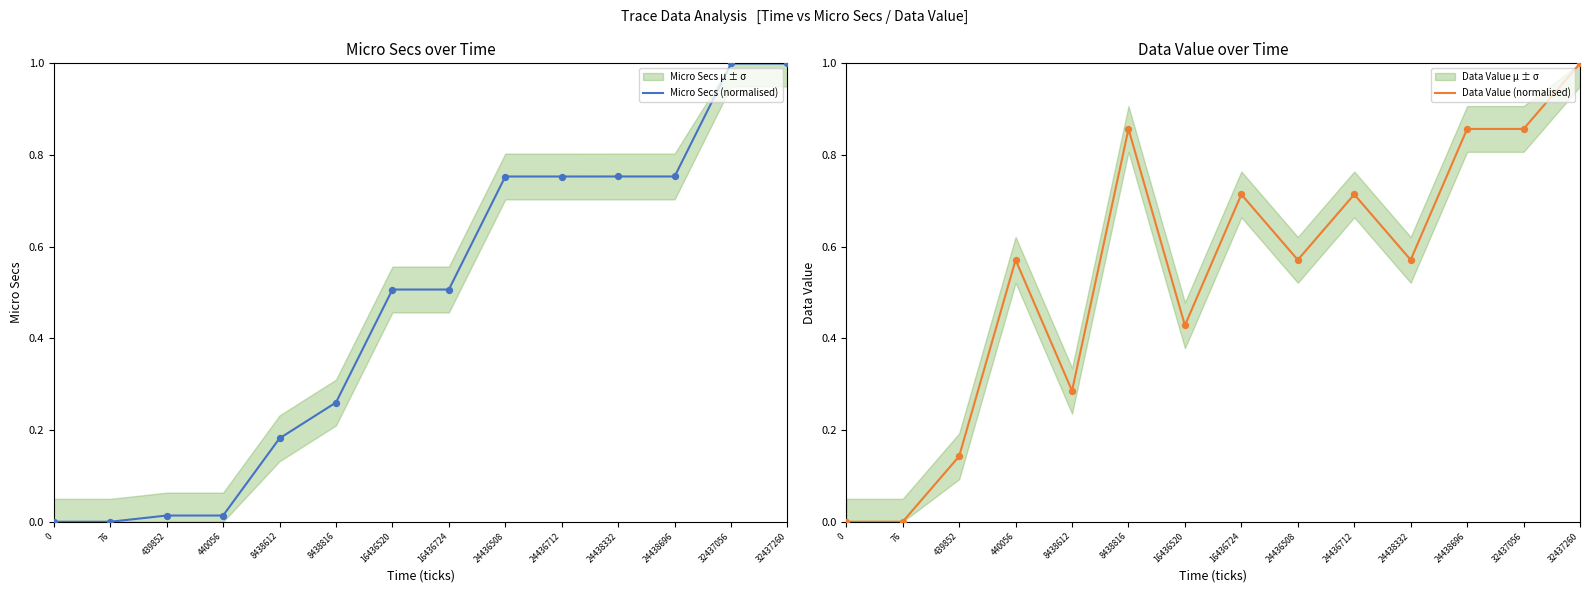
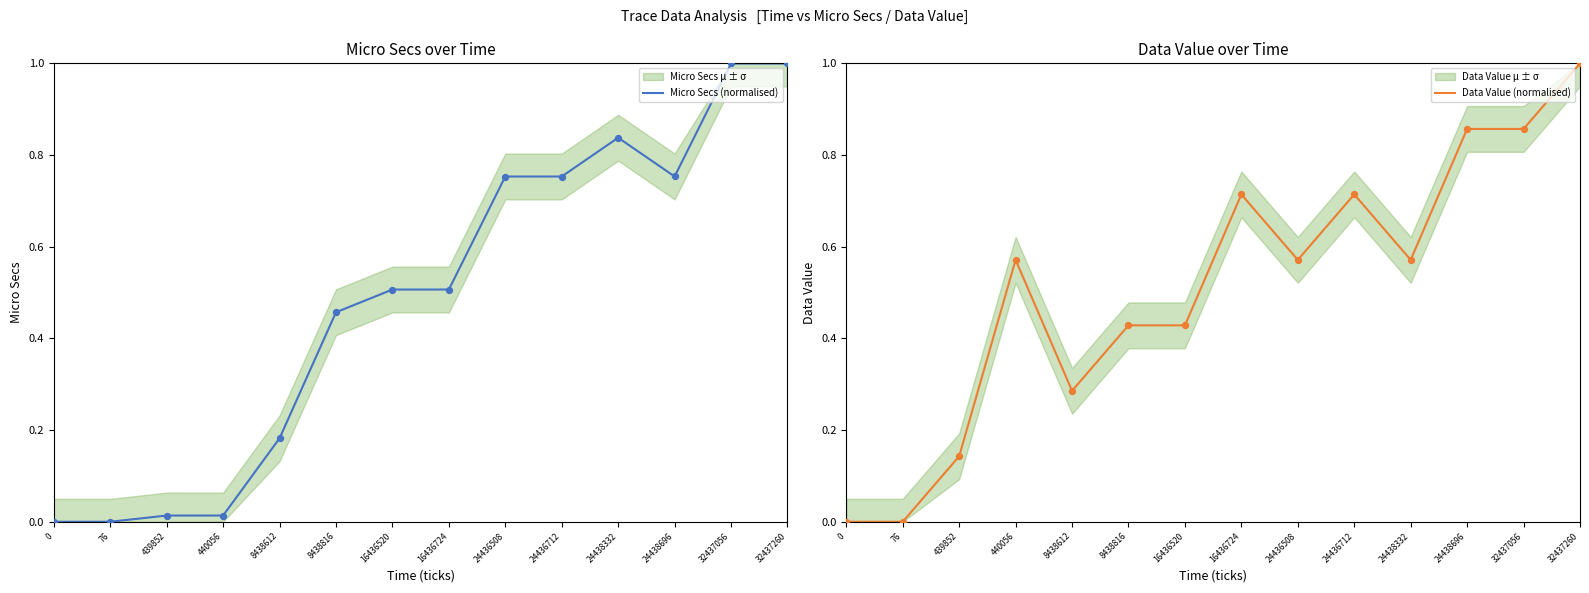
Micro Secs over Time, Micro Secs (normalised), 8438816: 0.26 -> 0.46
Micro Secs over Time, Micro Secs (normalised), 24438332: 0.75 -> 0.84
Data Value over Time, Data Value (normalised), 8438816: 0.86 -> 0.43
